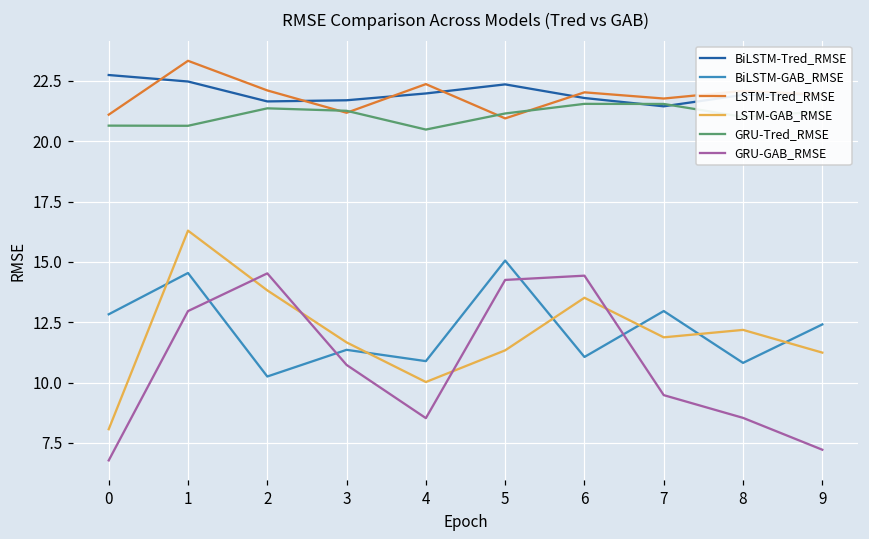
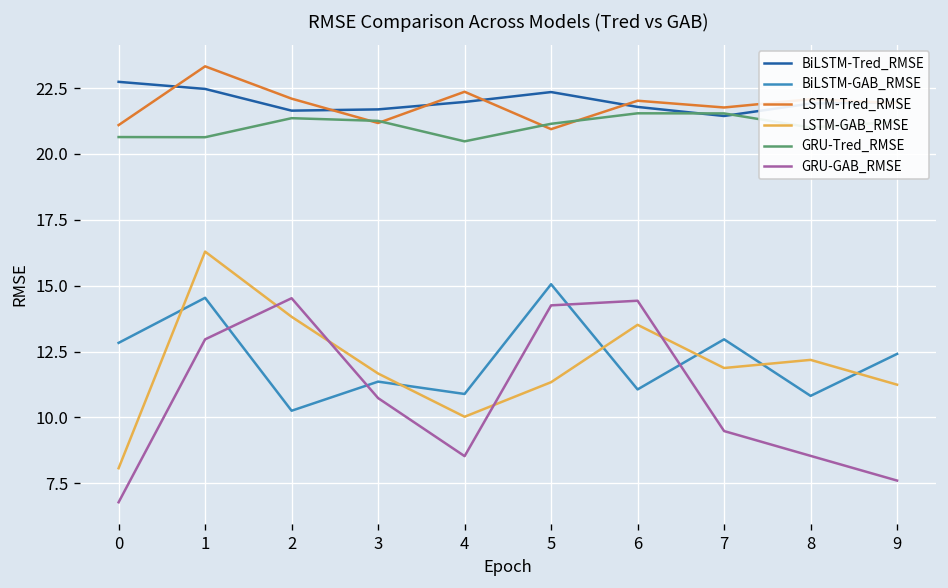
GRU-GAB_RMSE, 9: 7.2 -> 7.6
